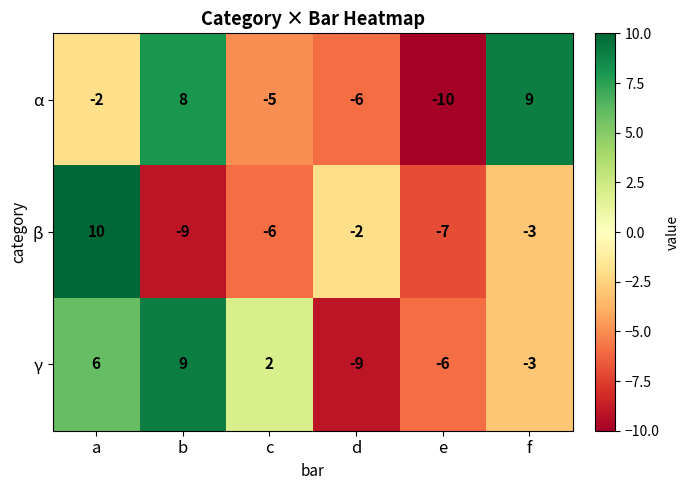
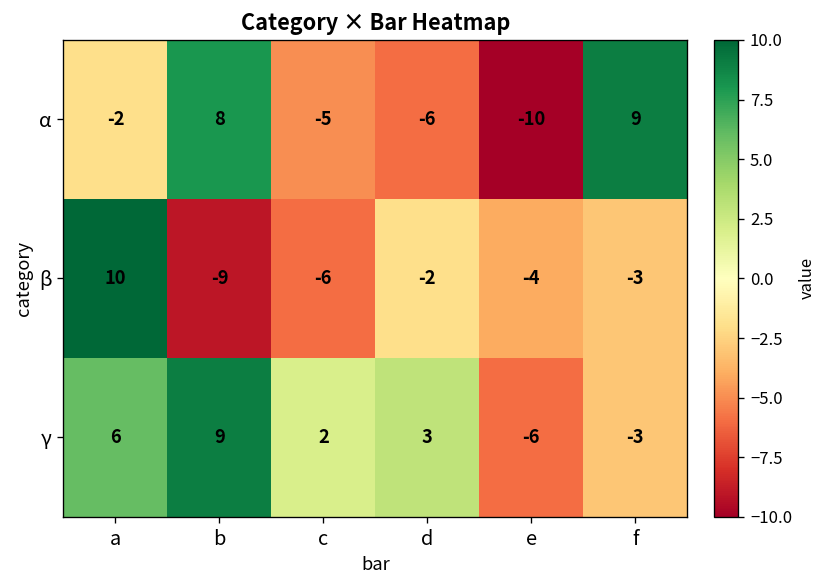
β, e: -7 -> -4
γ, d: -9 -> 3
